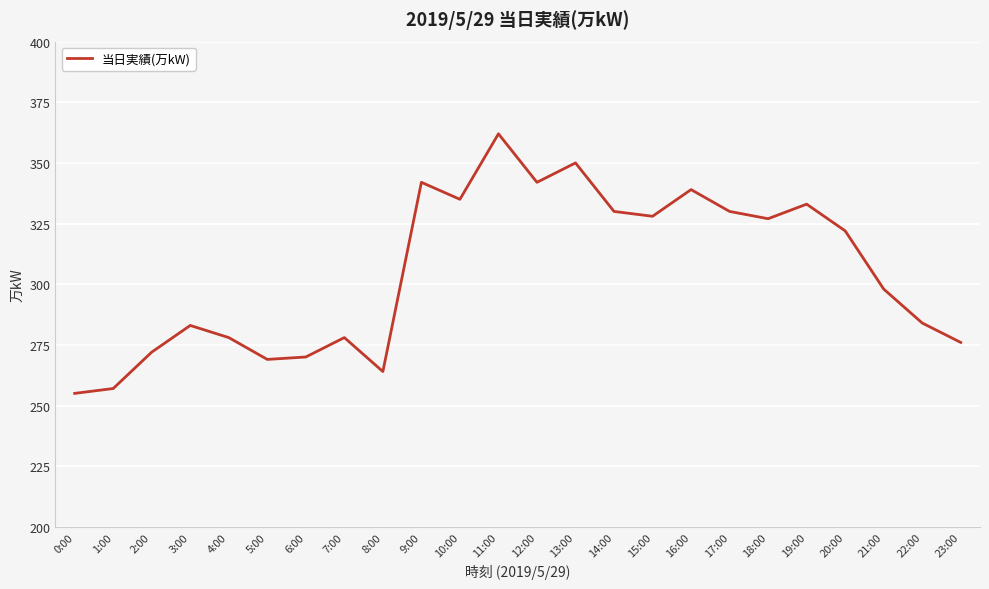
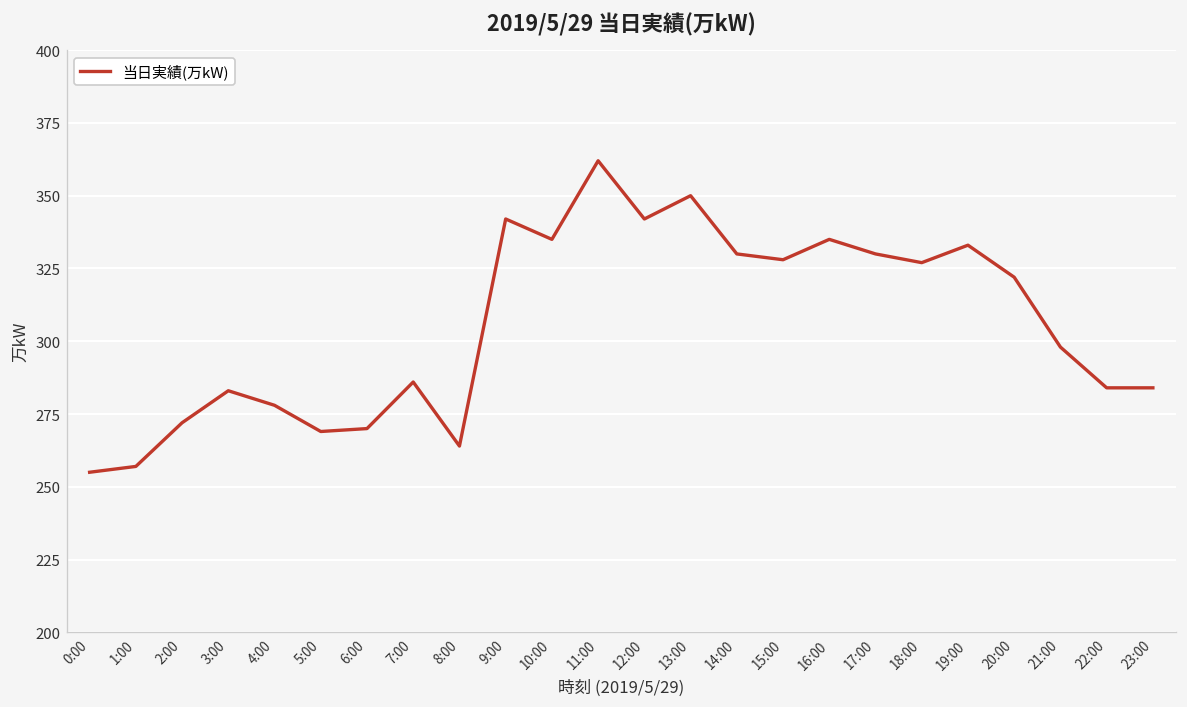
7:00: 278 -> 286
16:00: 339 -> 335
23:00: 276 -> 284
